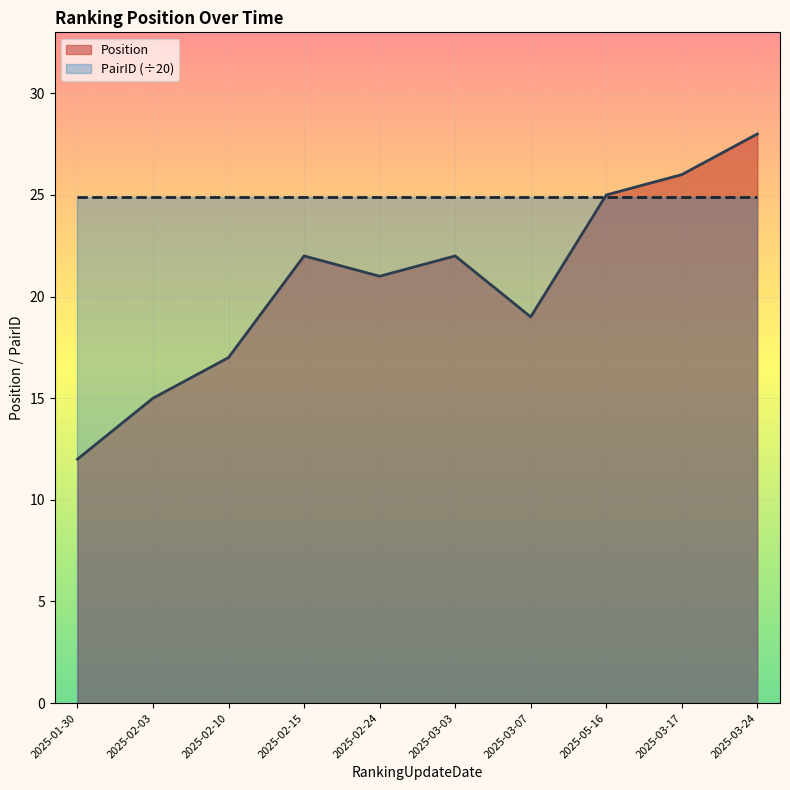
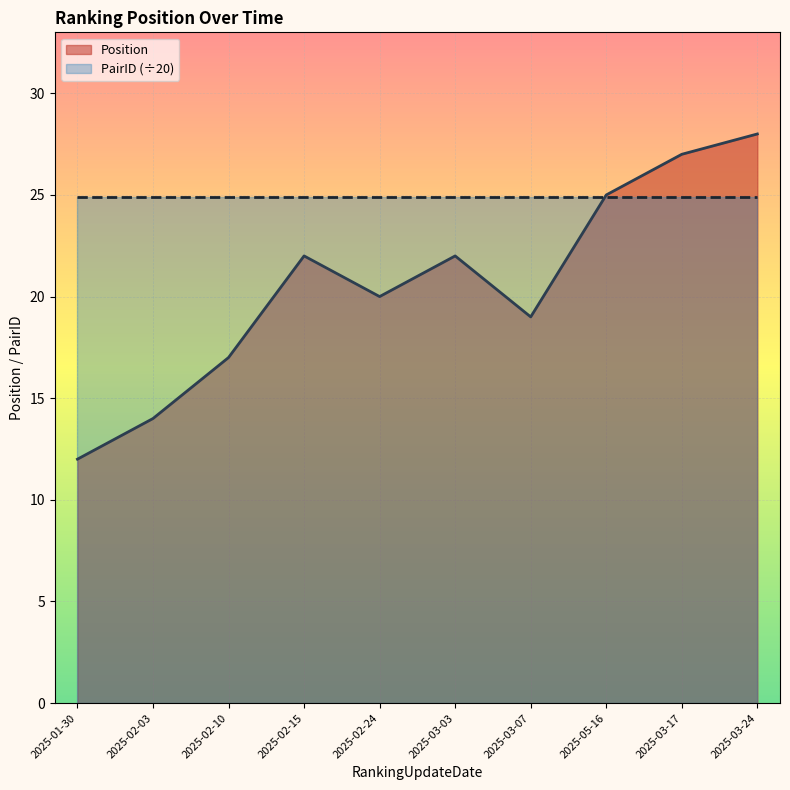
Position, 2025-02-03: 15 -> 14
Position, 2025-02-24: 21 -> 20
Position, 2025-03-17: 26 -> 27
